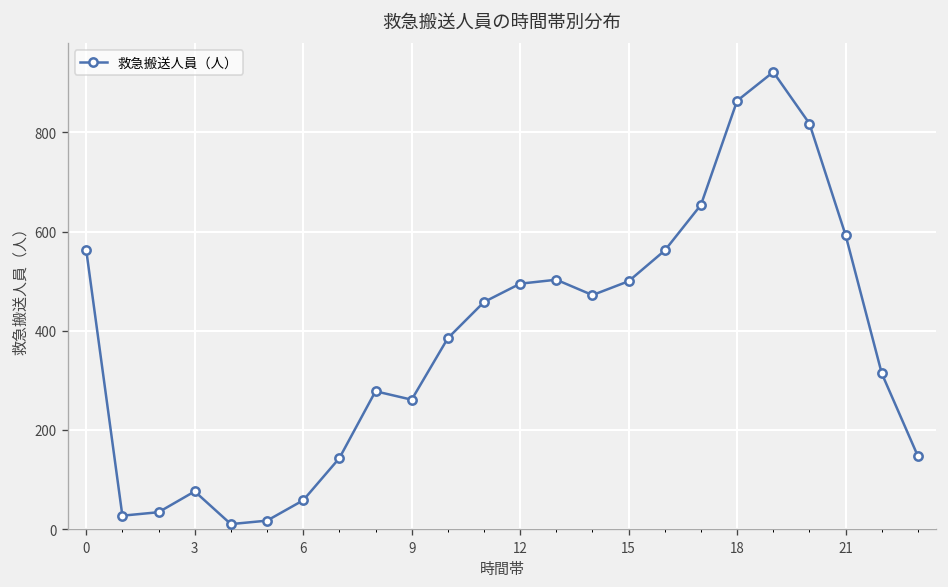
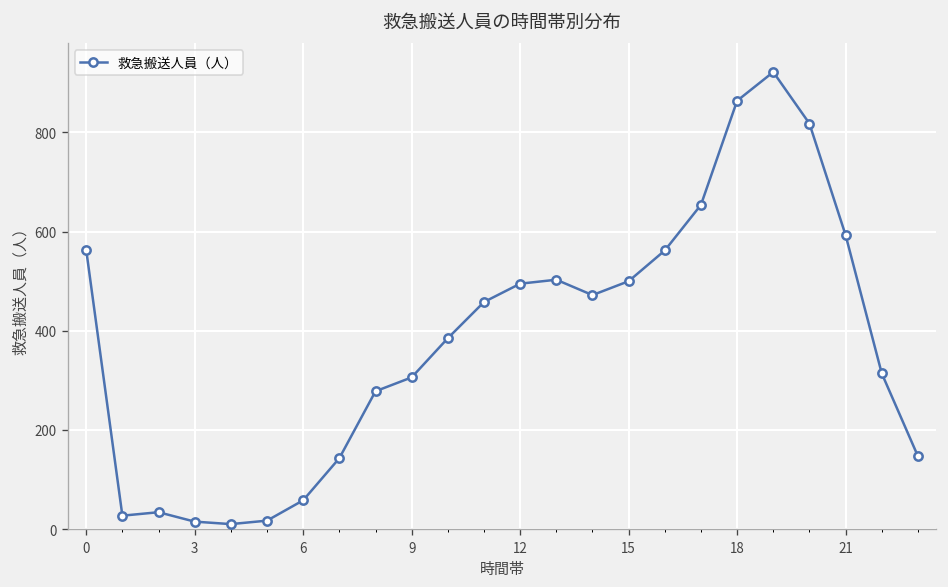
3: 80 -> 20
9: 260 -> 310
